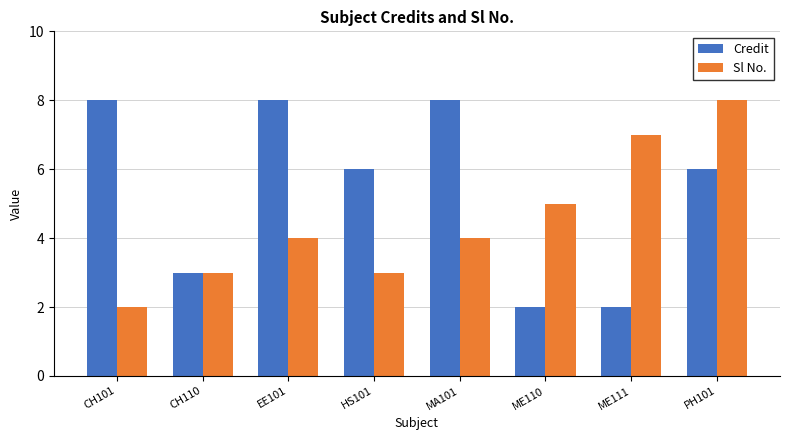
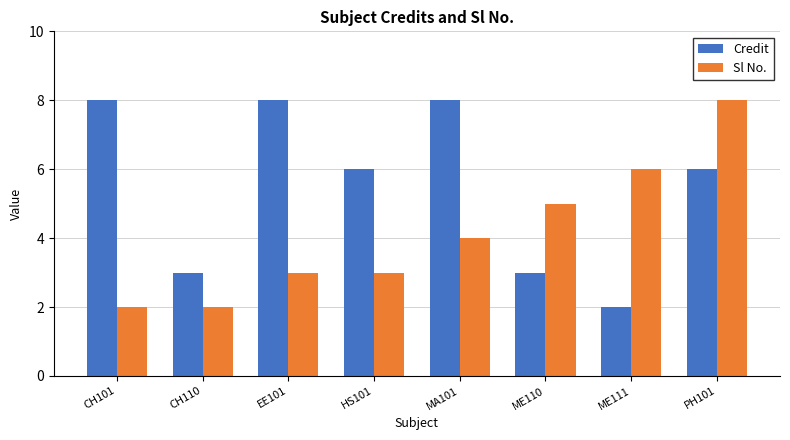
Sl No., CH110: 3 -> 2
Sl No., EE101: 4 -> 3
Credit, ME110: 2 -> 3
Sl No., ME111: 7 -> 6
